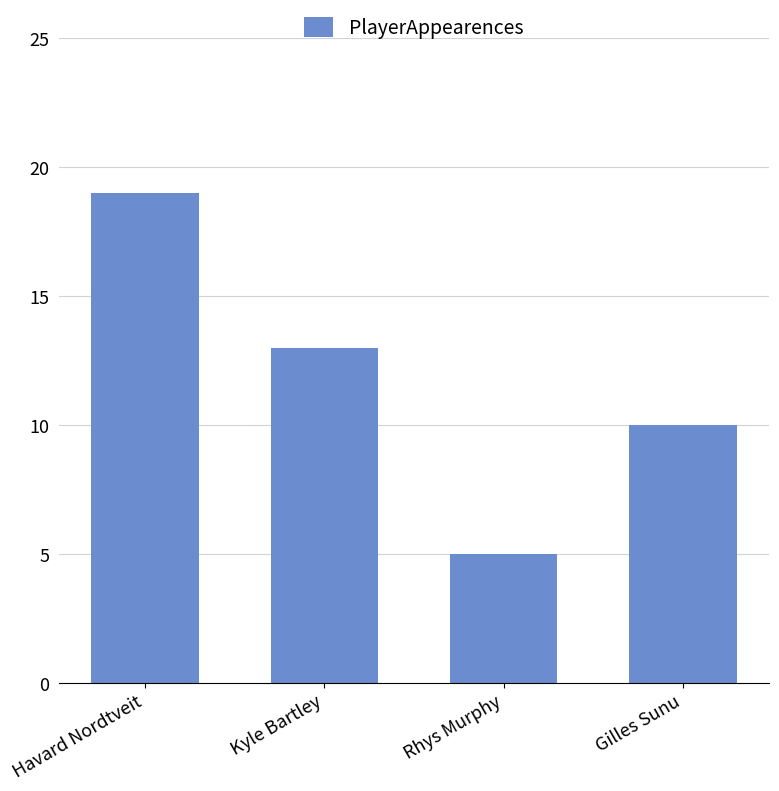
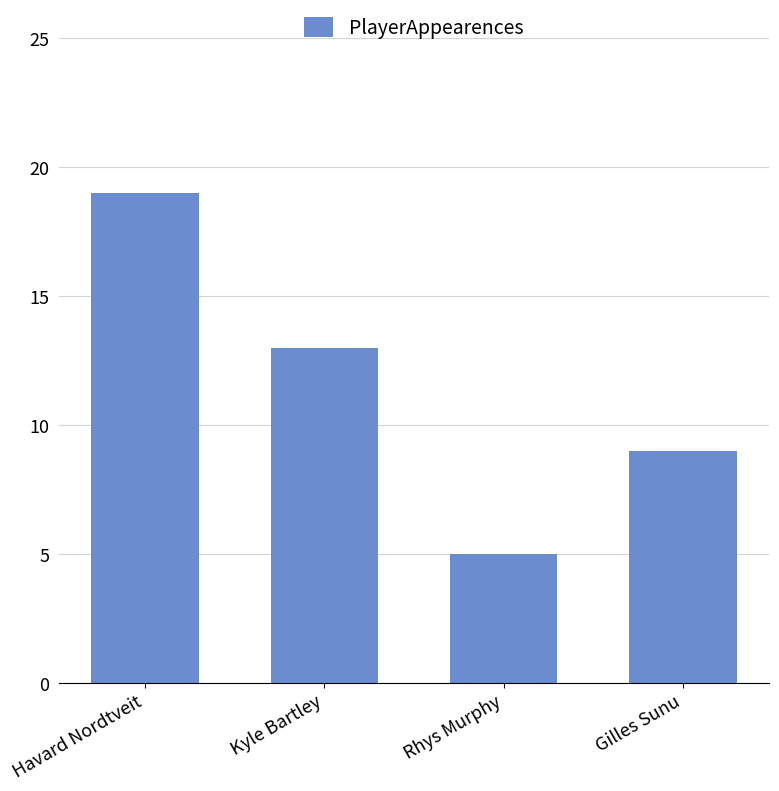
Gilles Sunu: 10 -> 9
